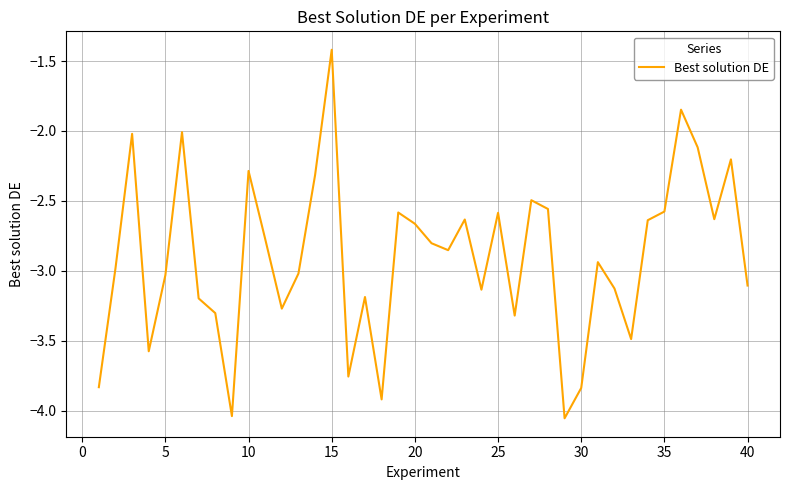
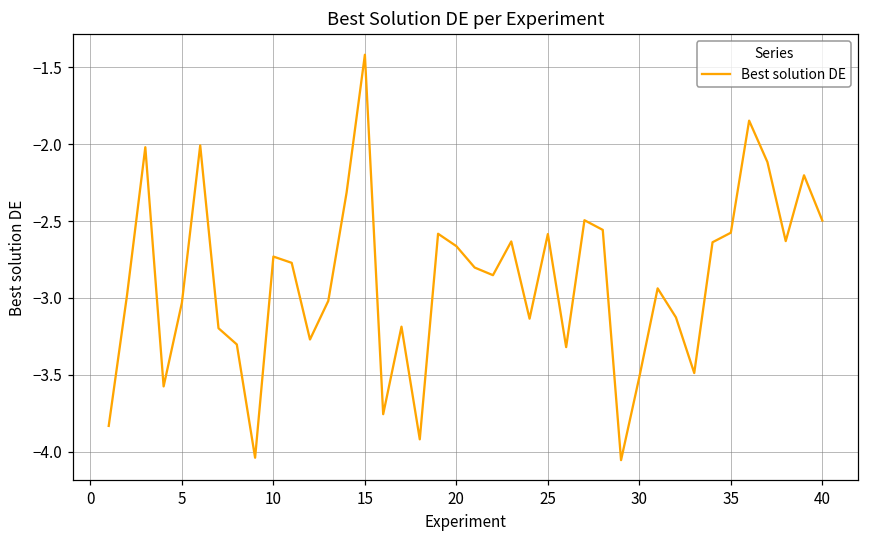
10: -2.29 -> -2.73
30: -3.84 -> -3.51
40: -3.11 -> -2.50
